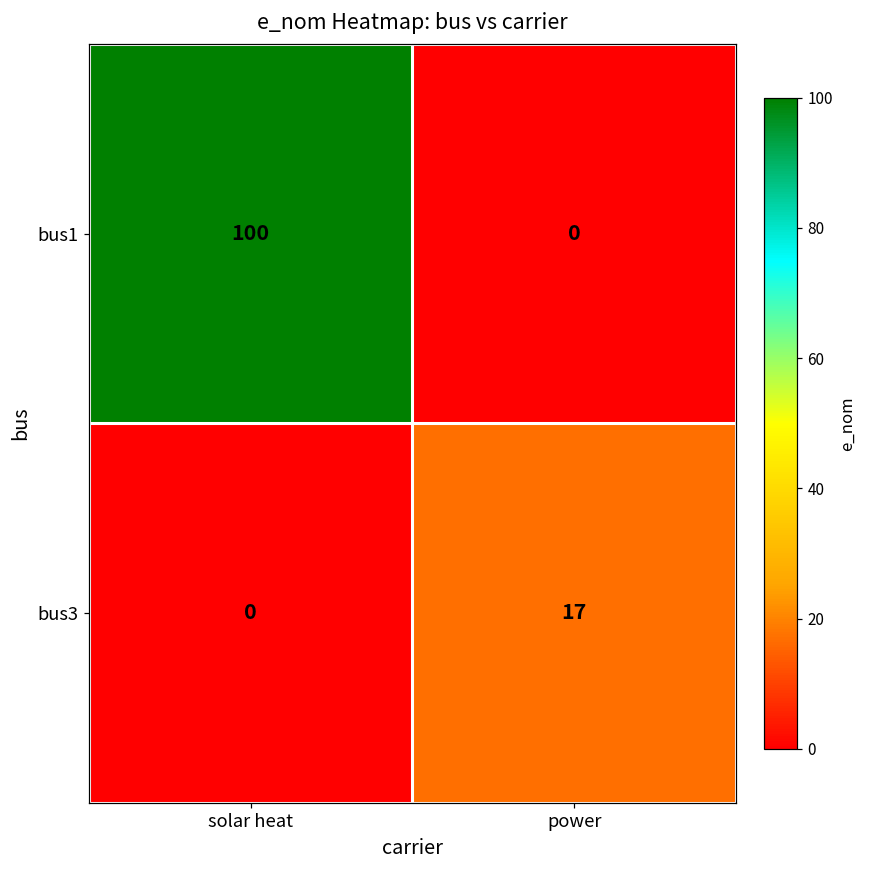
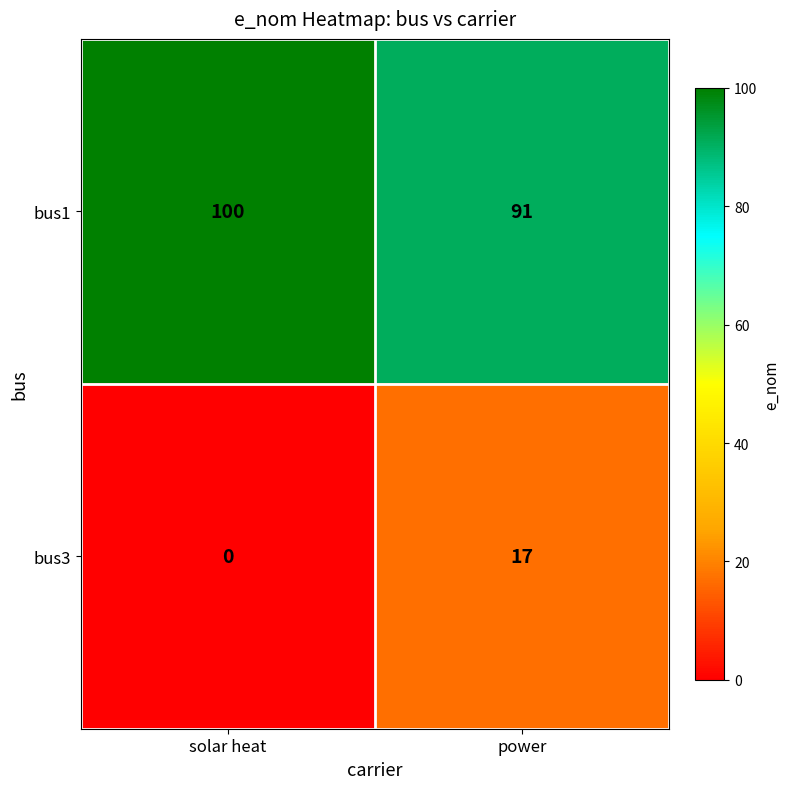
bus1, power: 0 -> 91
